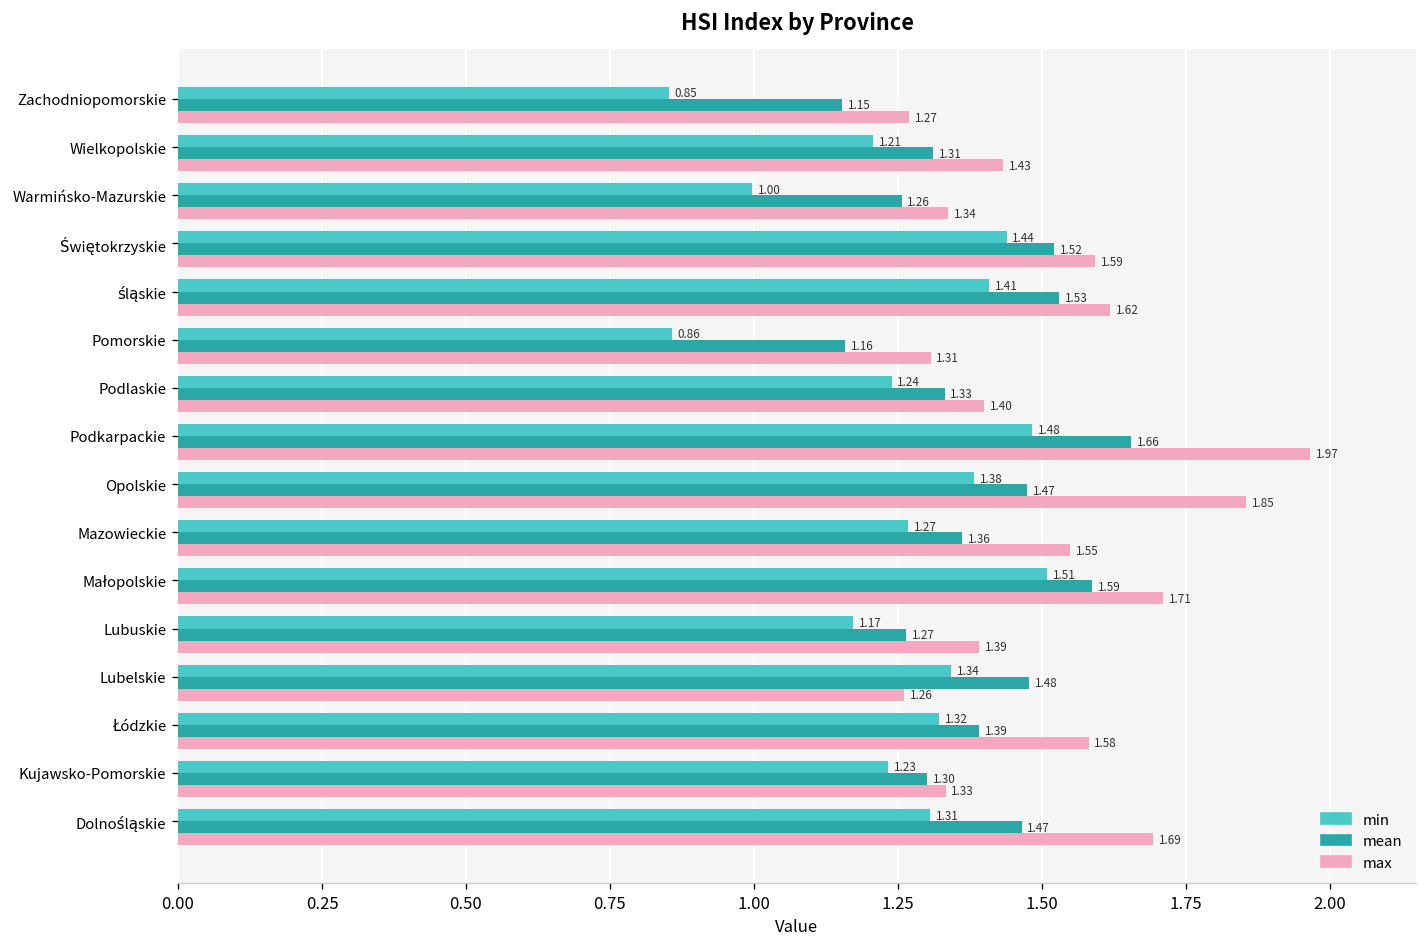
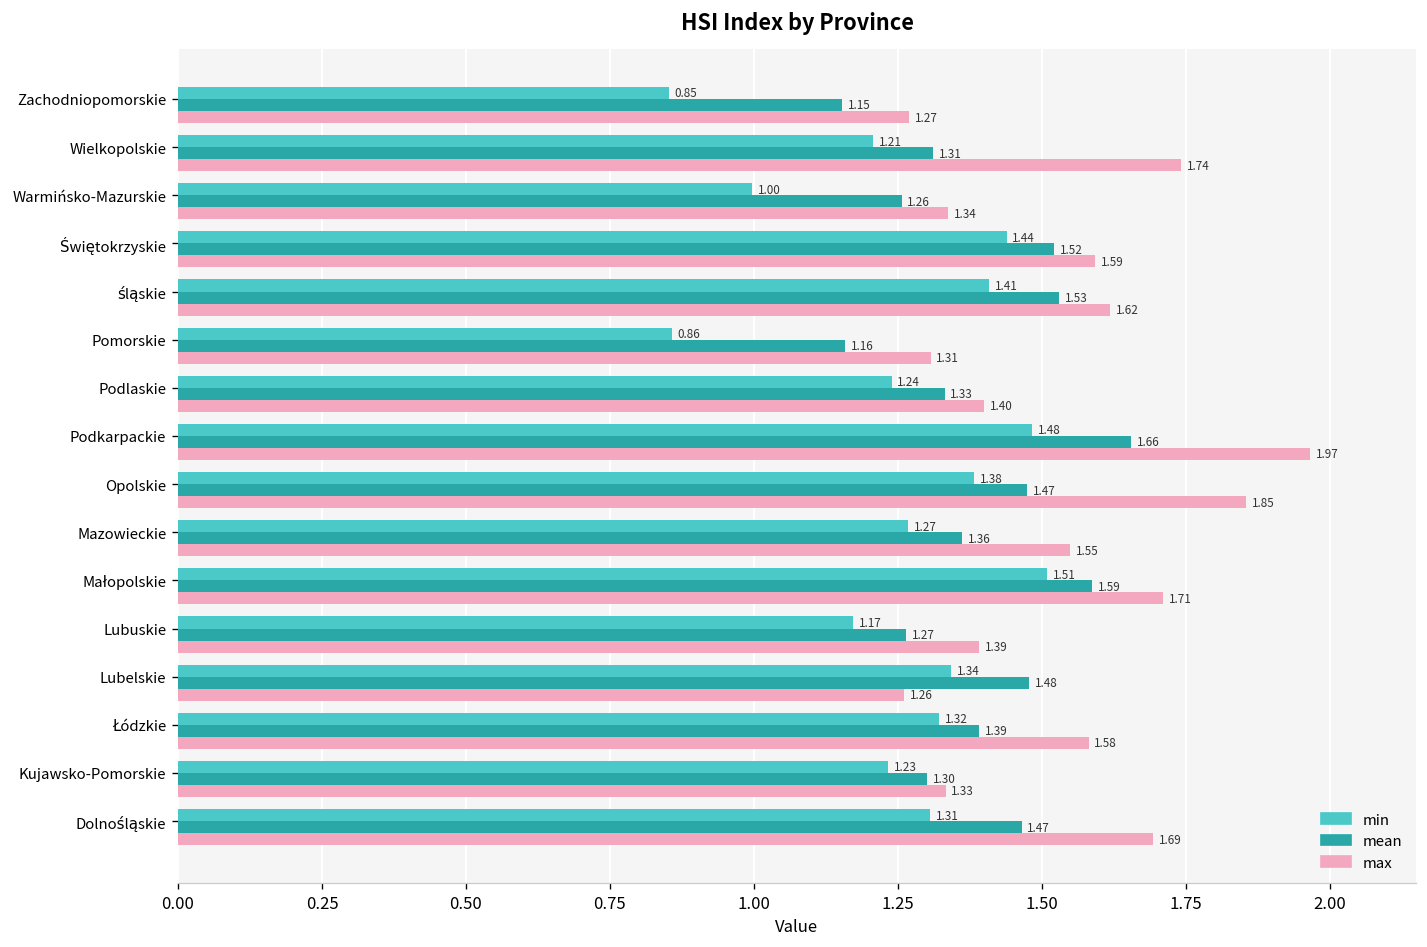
max, Wielkopolskie: 1.43 -> 1.74
